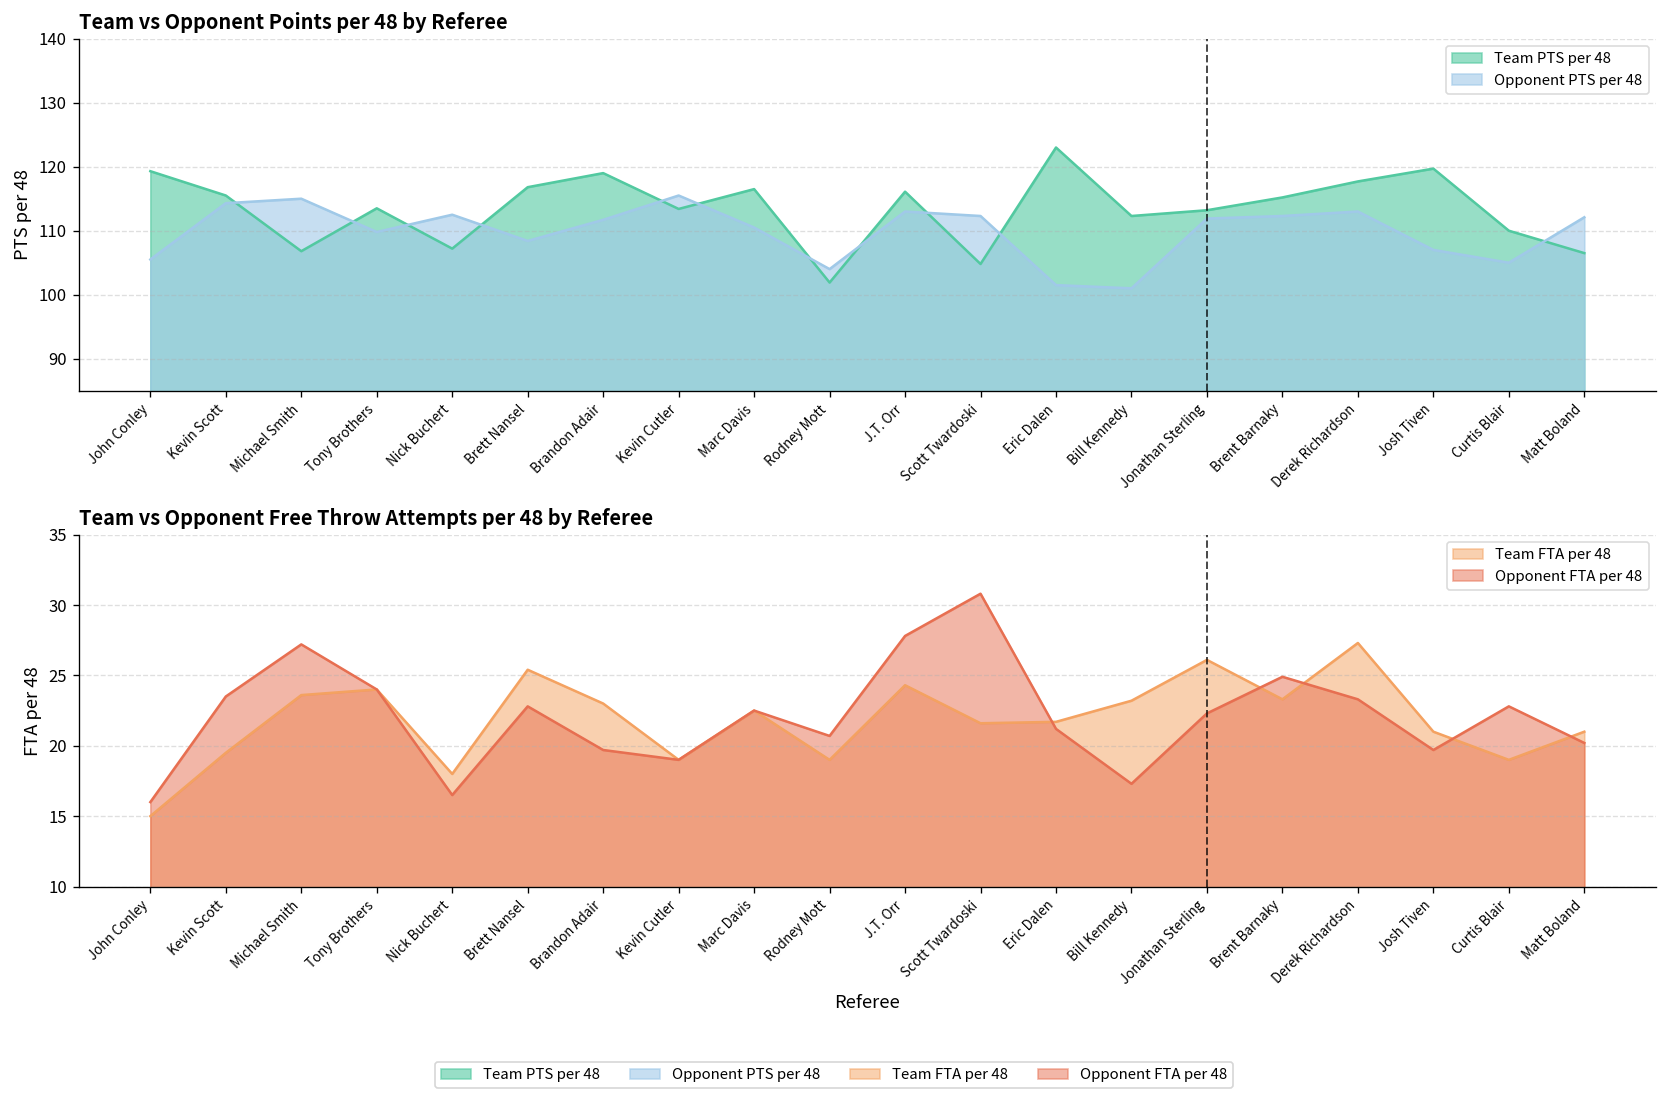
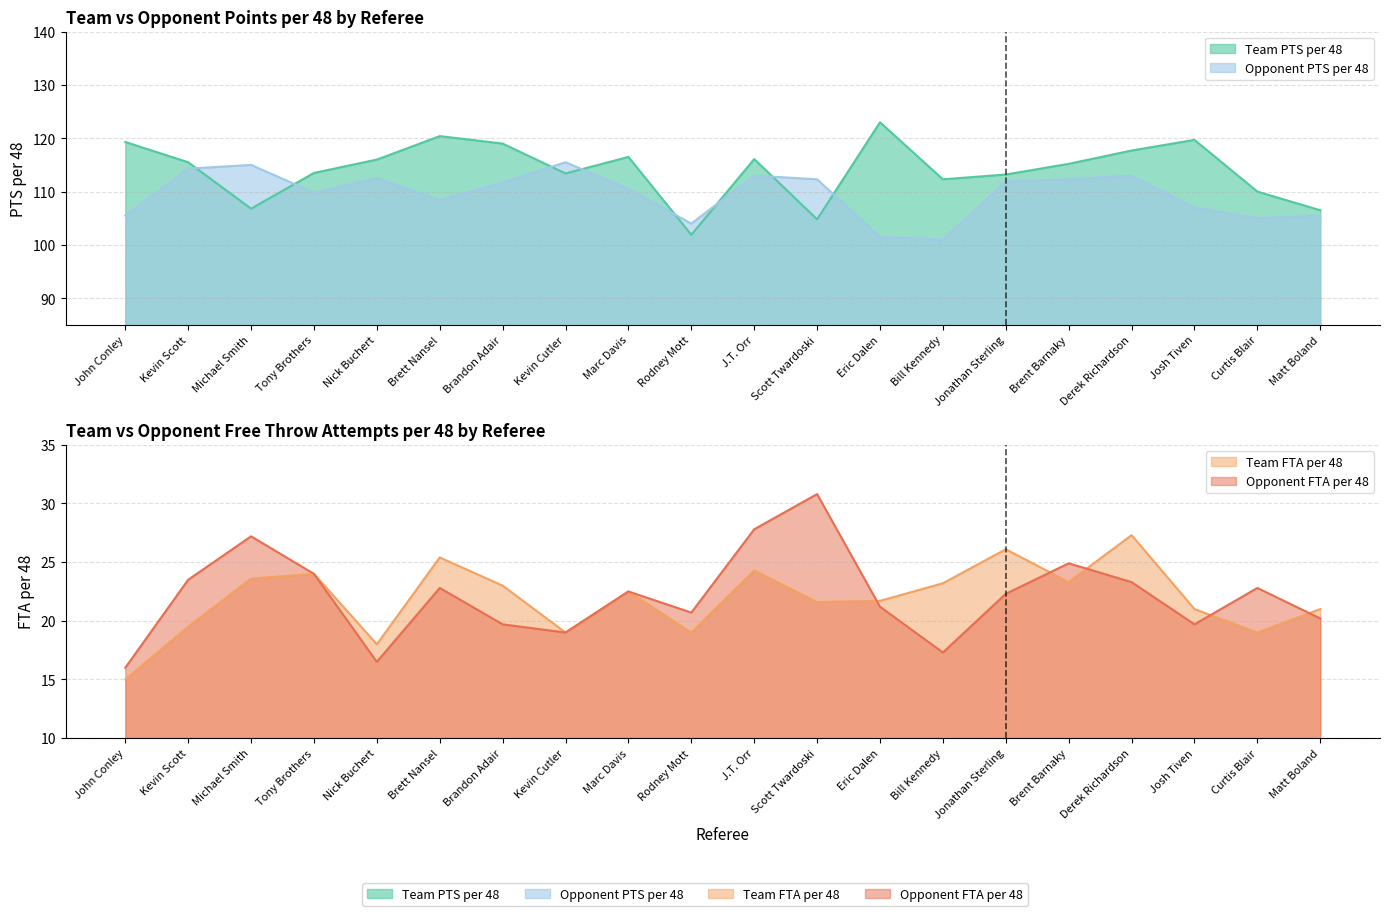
Team vs Opponent Points per 48 by Referee, Team PTS per 48, Nick Buchert: 107 -> 116
Team vs Opponent Points per 48 by Referee, Team PTS per 48, Brett Nansel: 117 -> 120
Team vs Opponent Points per 48 by Referee, Opponent PTS per 48, Matt Boland: 112 -> 106
